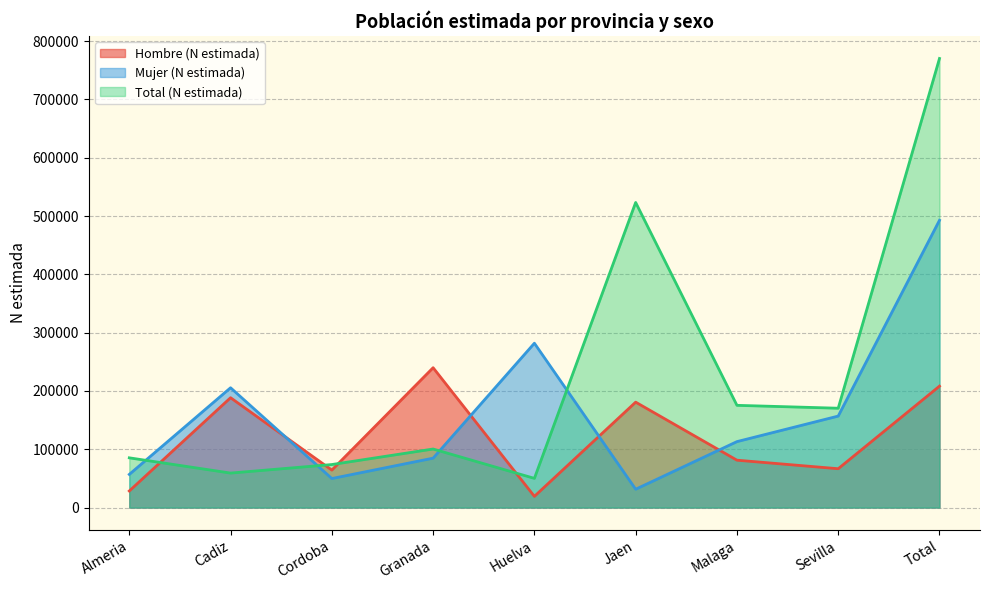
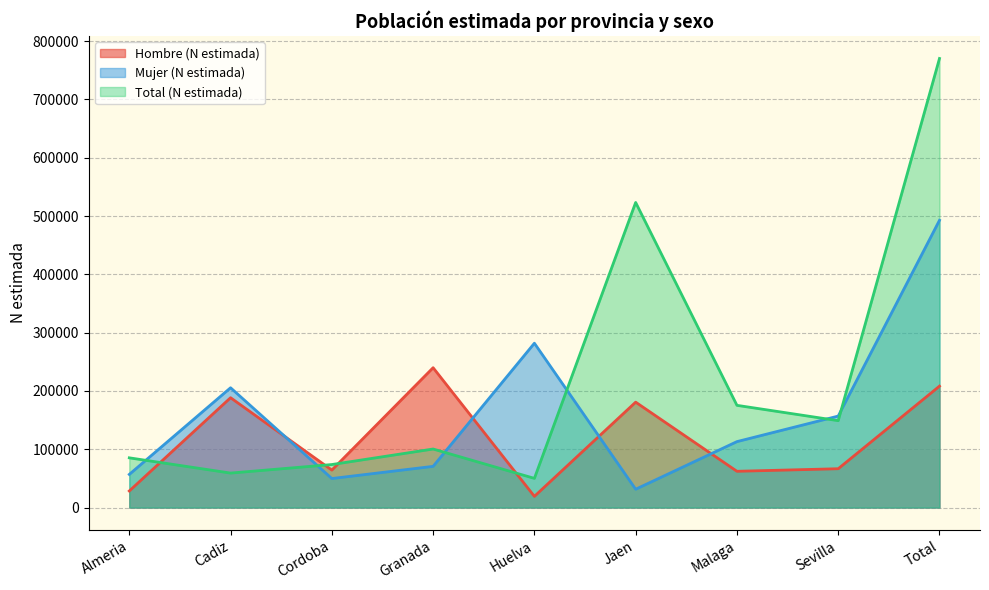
Mujer (N estimada), Granada: 80000 -> 70000
Hombre (N estimada), Malaga: 80000 -> 60000
Total (N estimada), Sevilla: 170000 -> 150000
